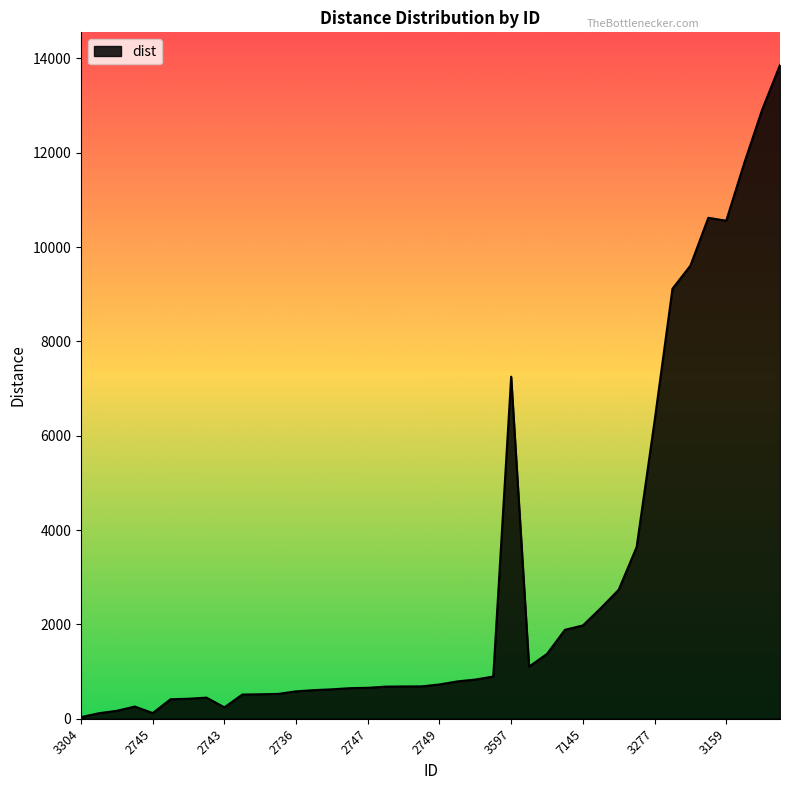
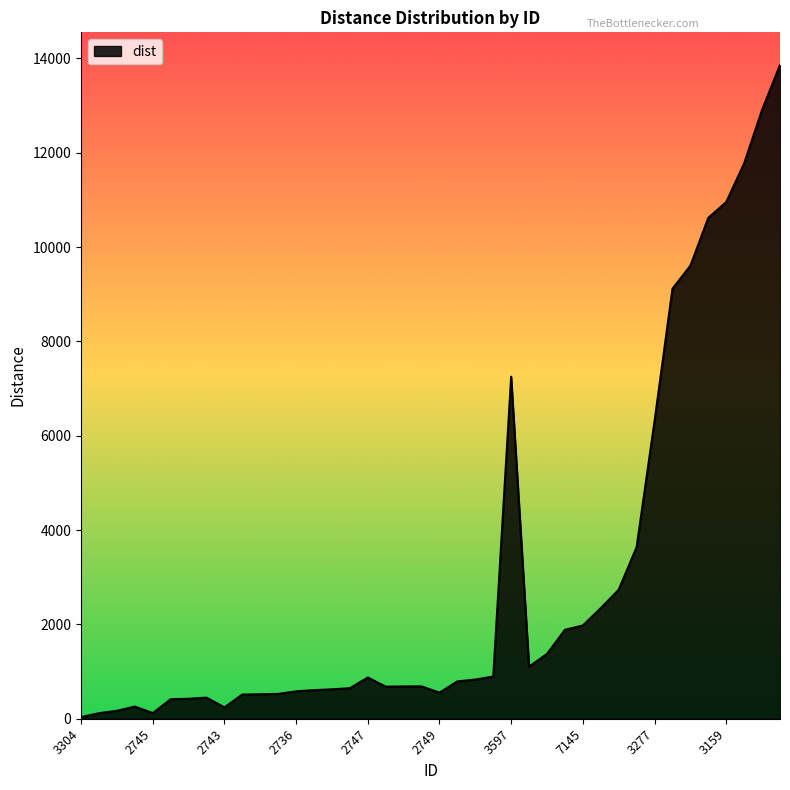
2747: 700 -> 900
2749: 700 -> 600
3159: 10600 -> 11000
